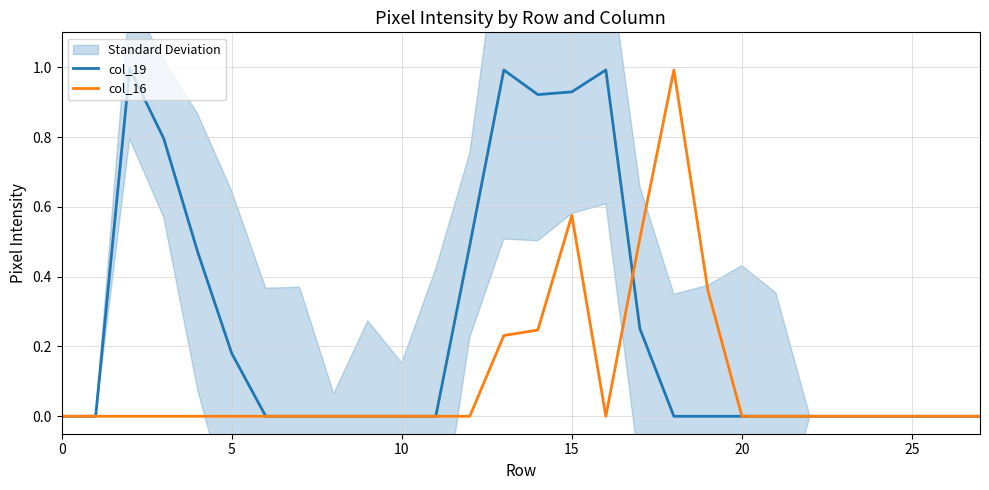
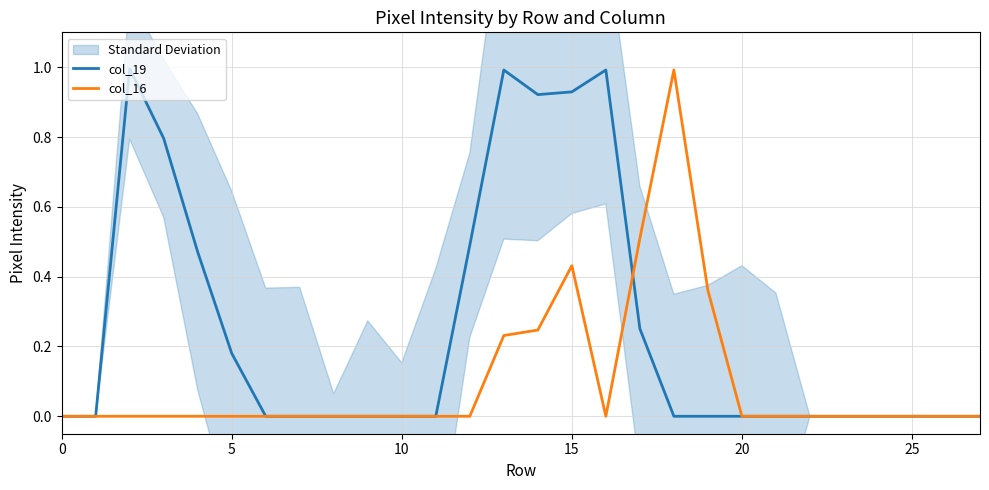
col_16, 15: 0.58 -> 0.43
